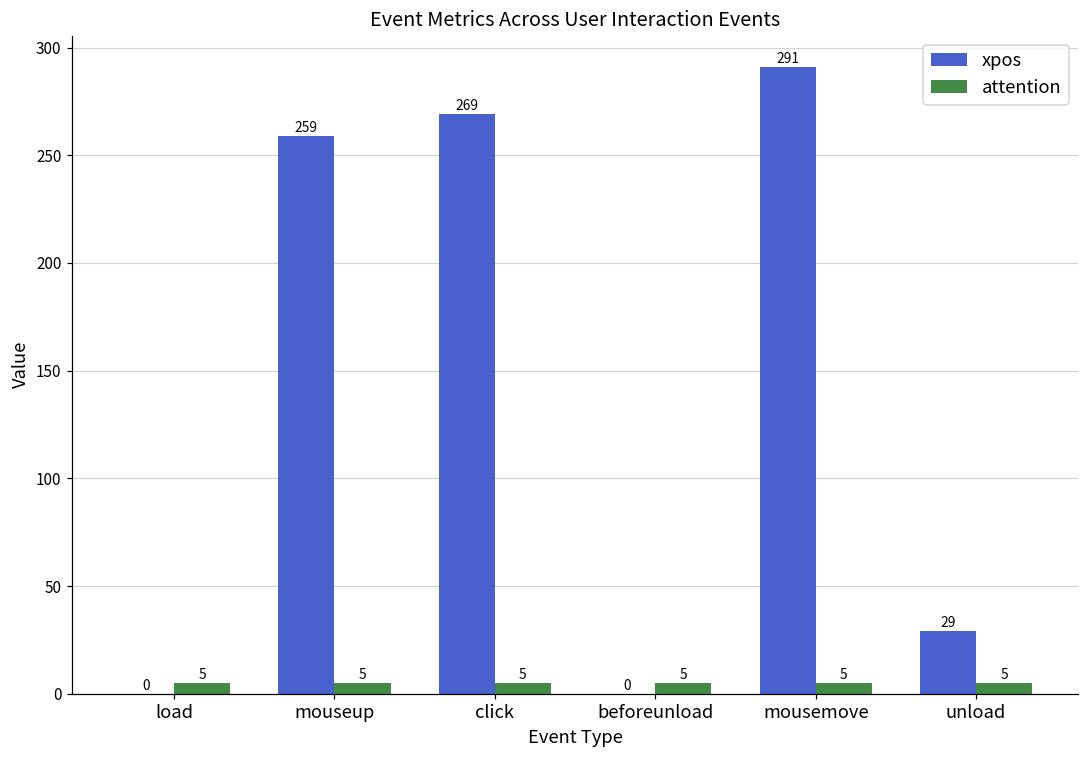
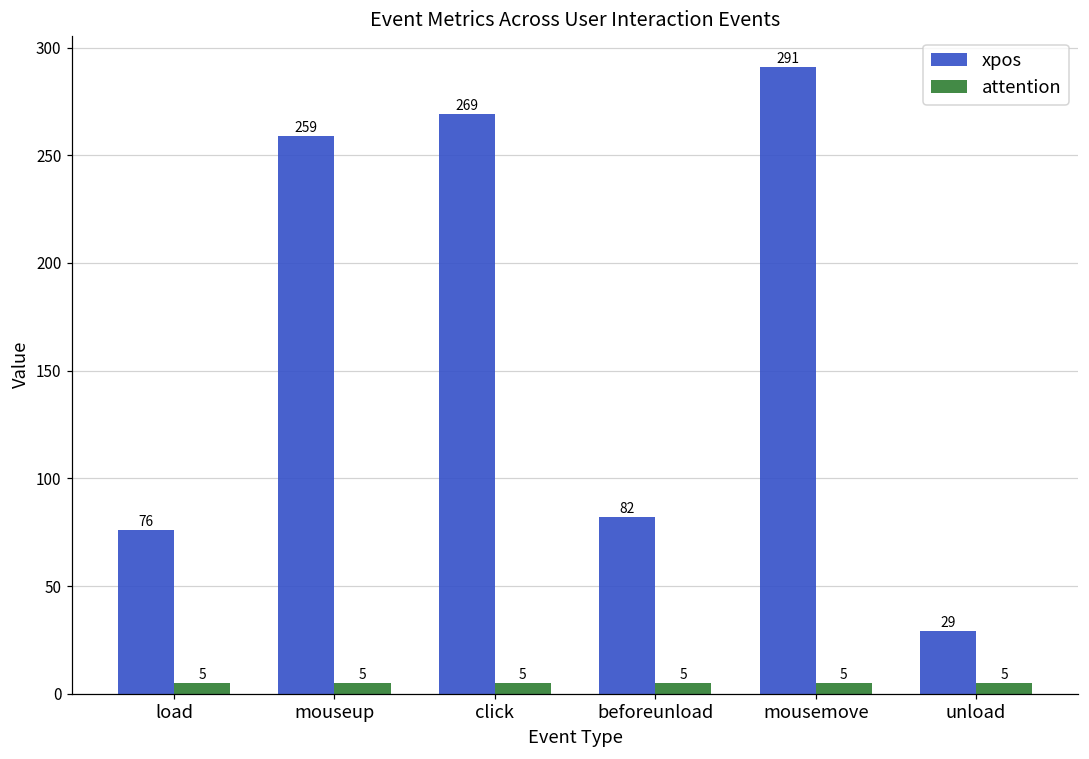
xpos, load: 0 -> 76
xpos, beforeunload: 0 -> 82
